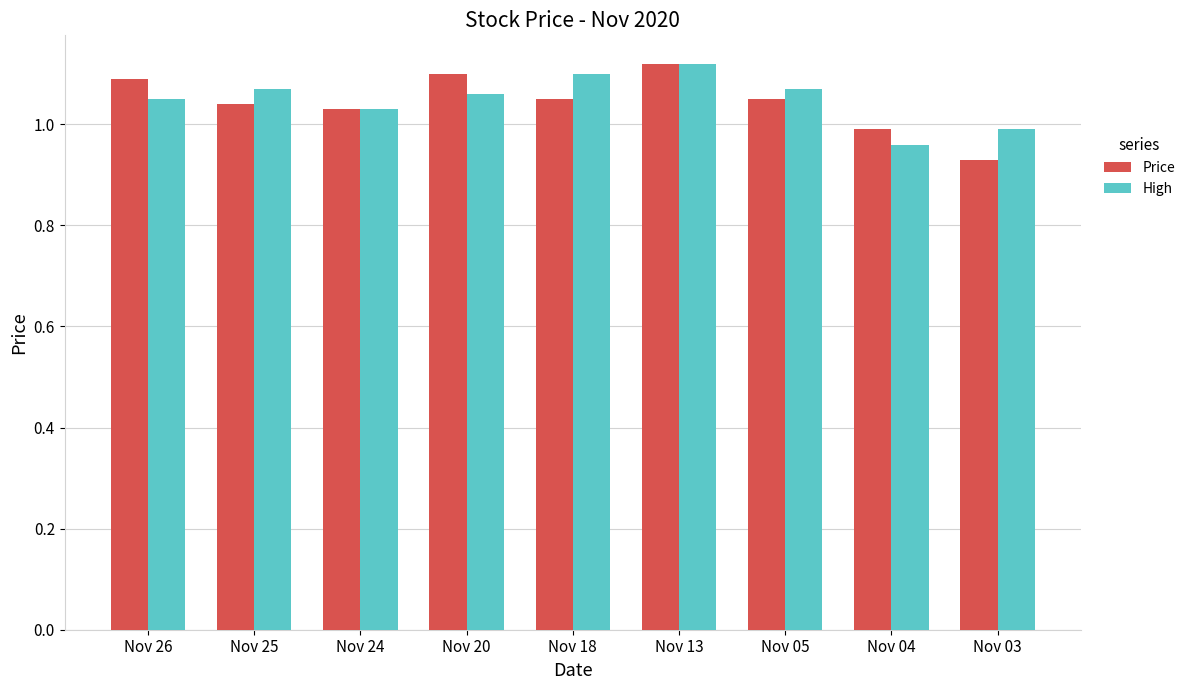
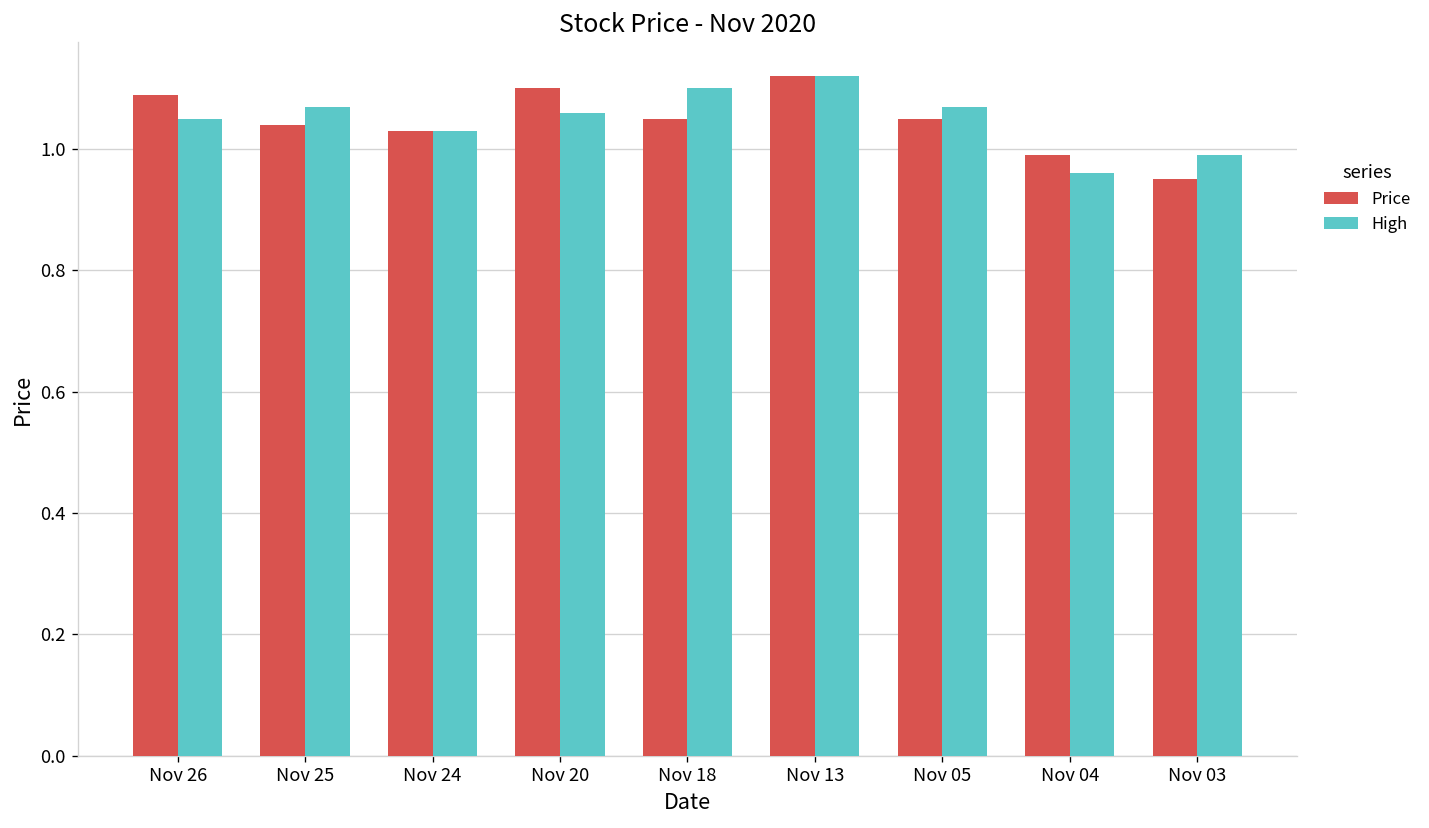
Price, Nov 03: 0.93 -> 0.95
